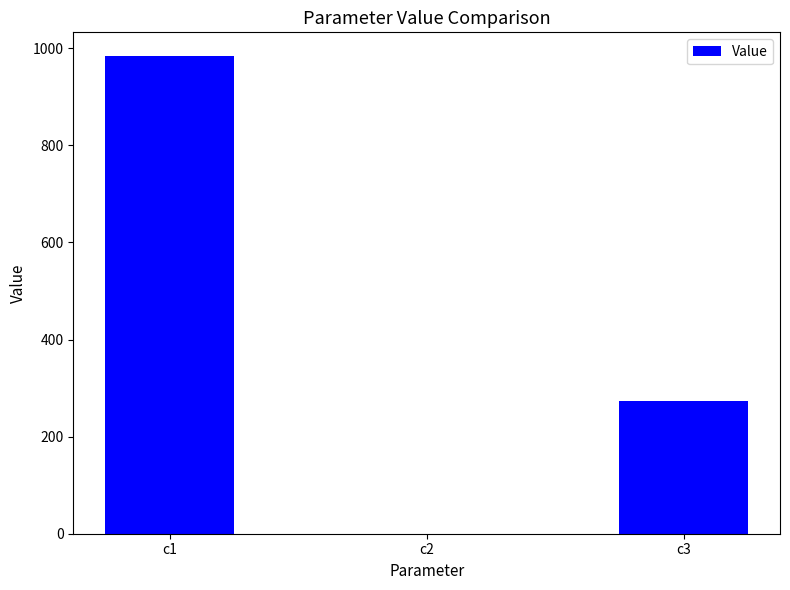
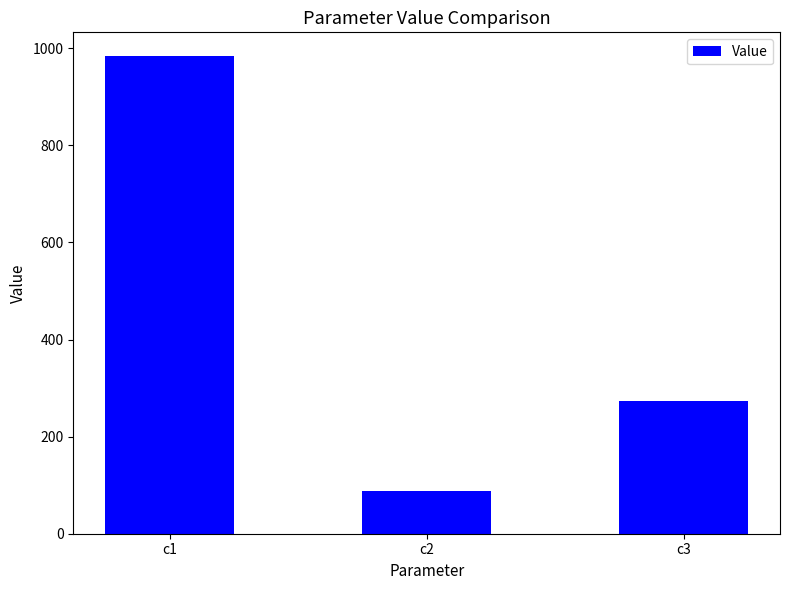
c2: 0 -> 90
